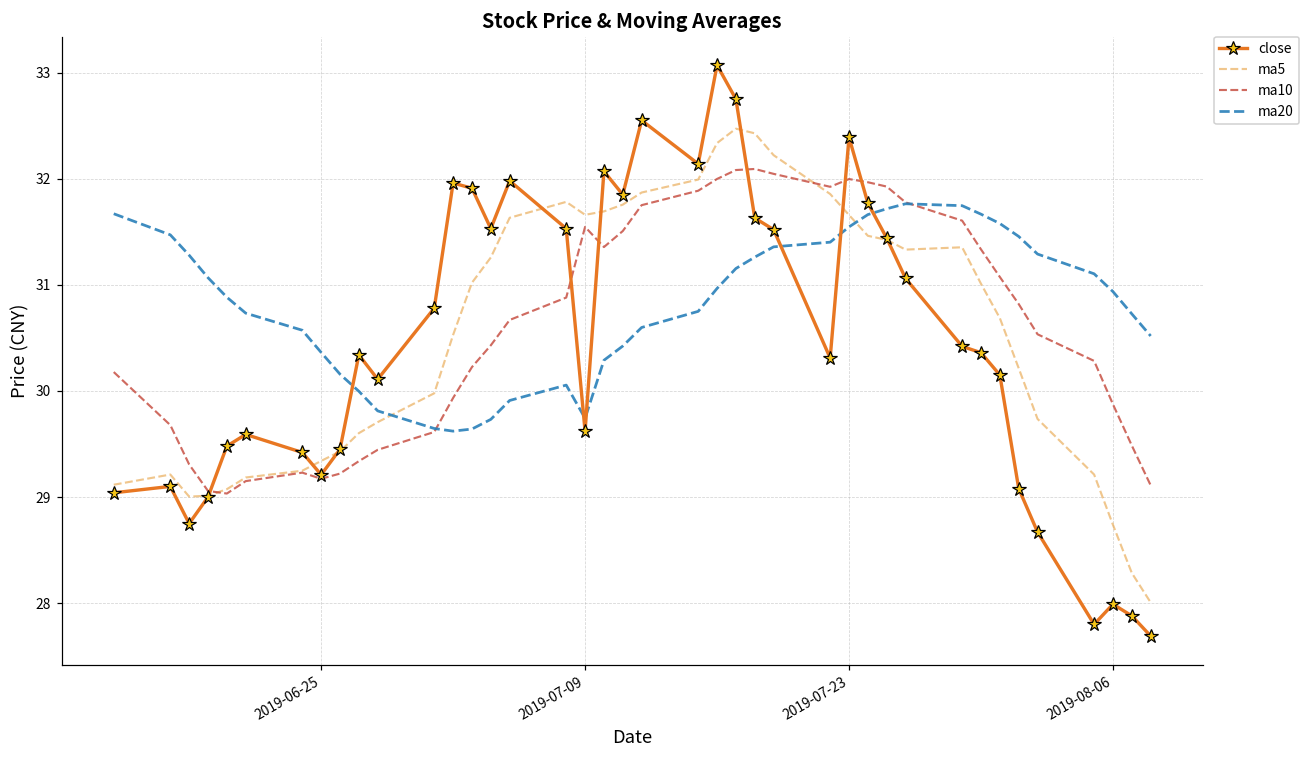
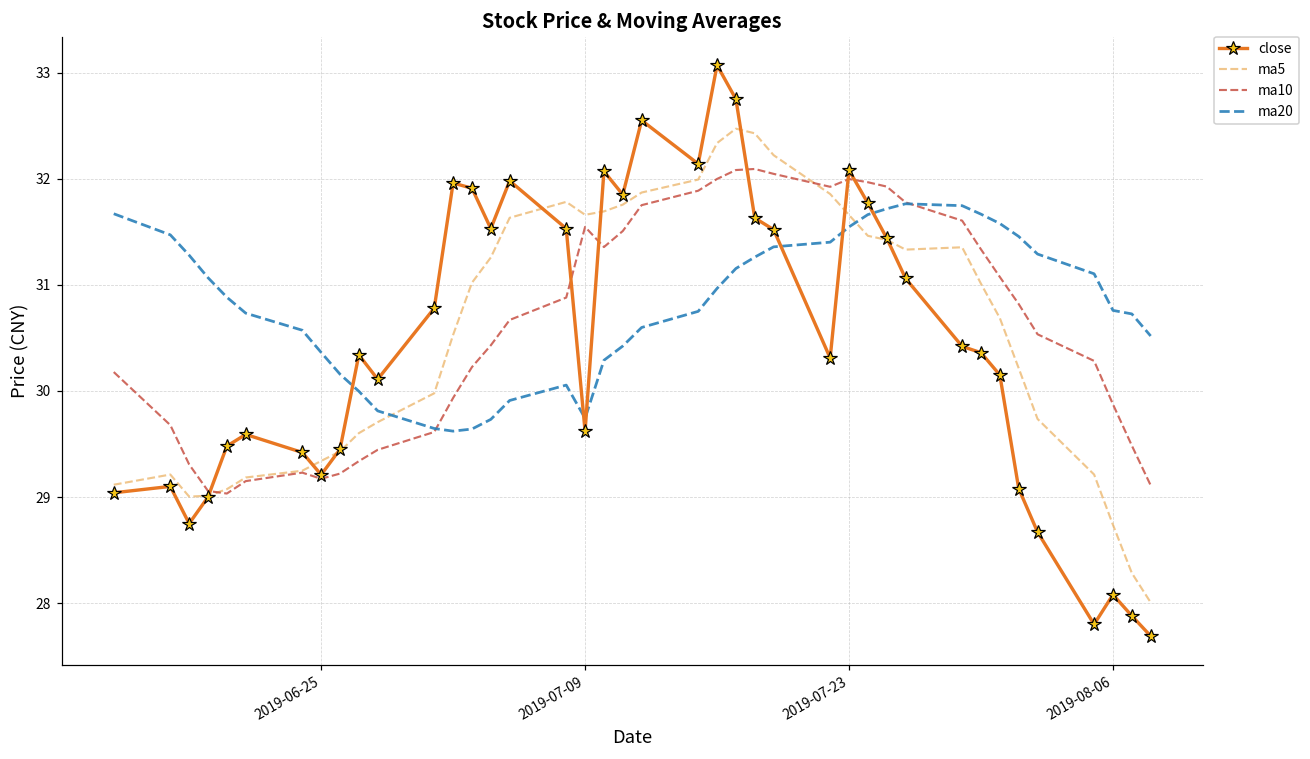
close, 2019-07-23: 32.4 -> 32.1
close, 2019-08-06: 28.0 -> 28.1
ma20, 2019-08-06: 30.9 -> 30.8
